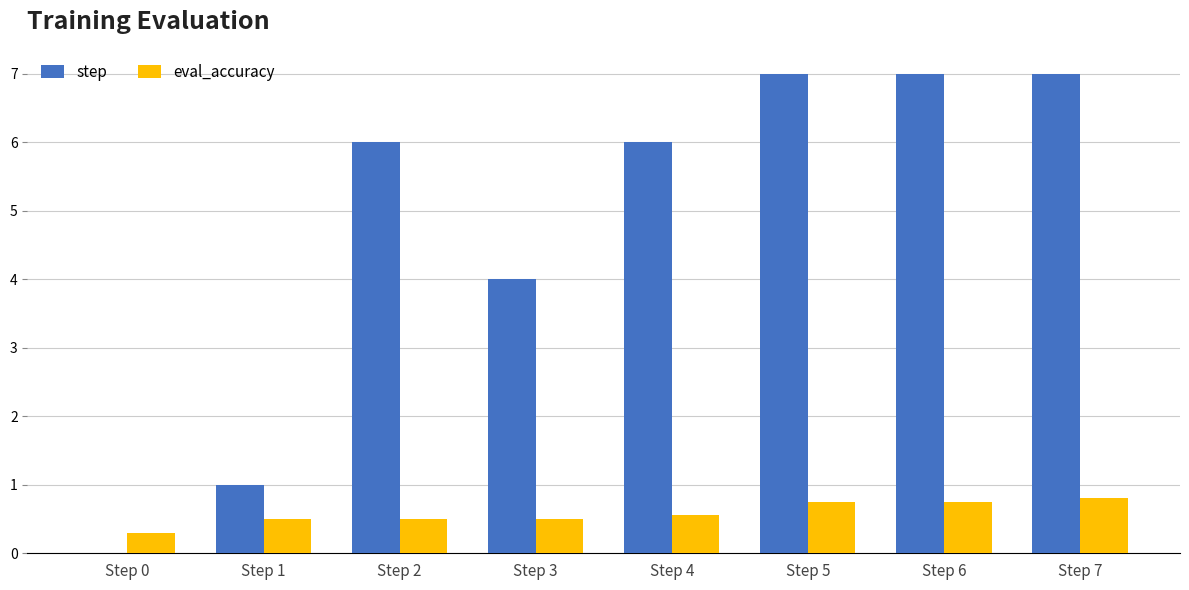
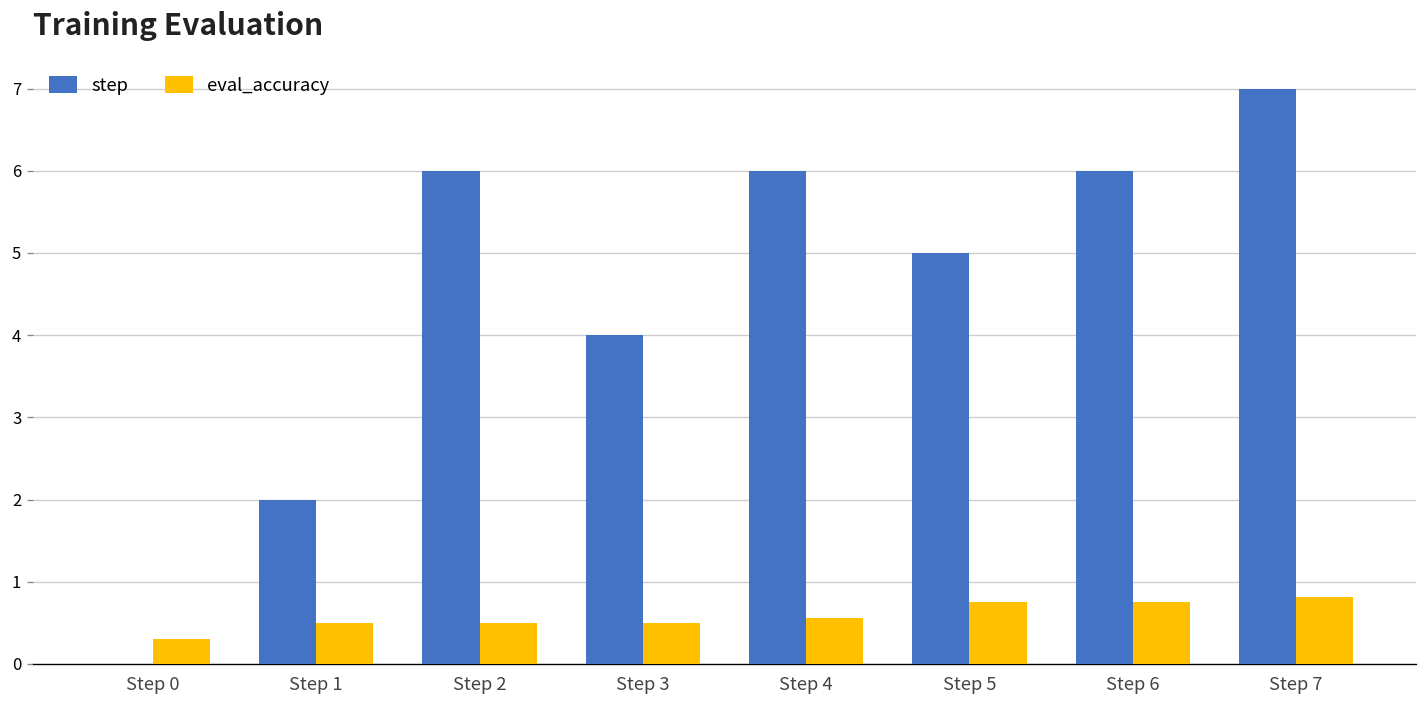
step, Step 1: 1 -> 2
step, Step 5: 7 -> 5
step, Step 6: 7 -> 6
